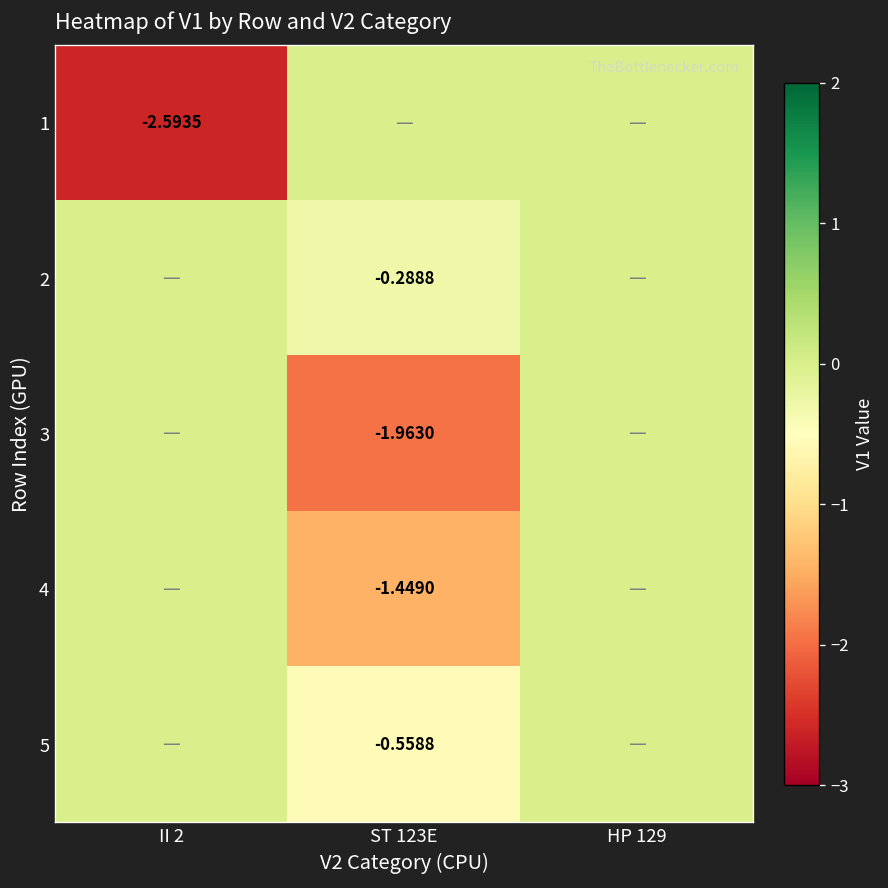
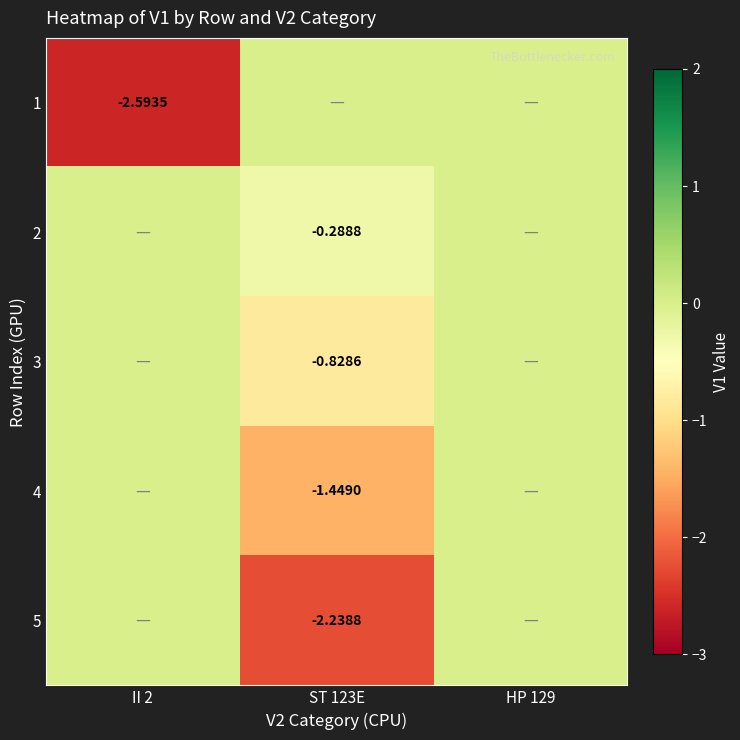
3, ST 123E: -1.9630 -> -0.8286
5, ST 123E: -0.5588 -> -2.2388
